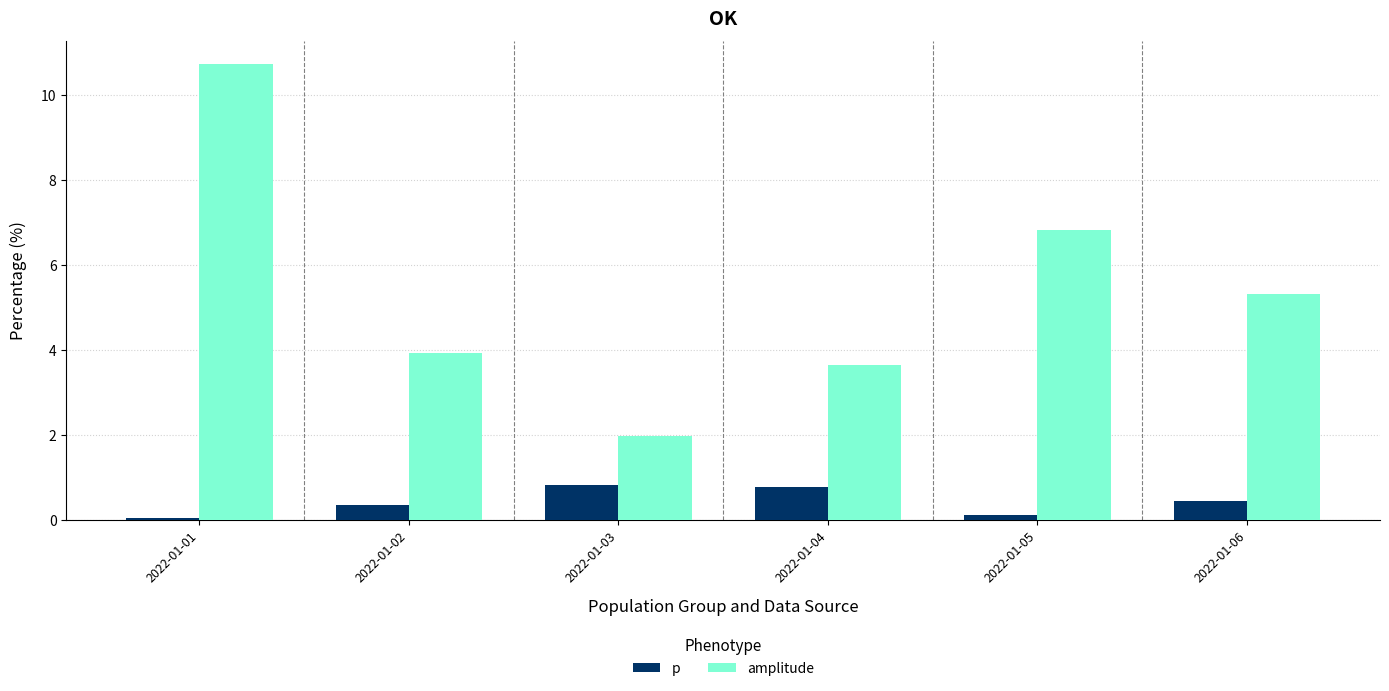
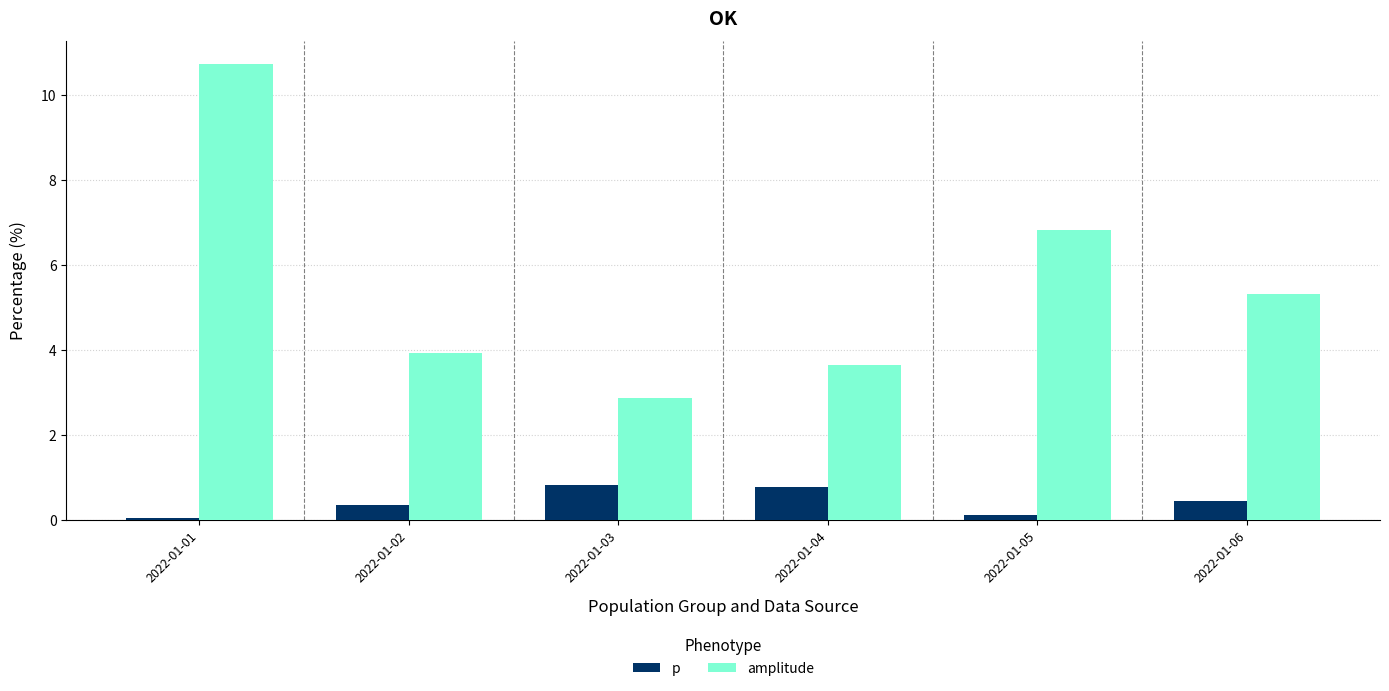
amplitude, 2022-01-03: 2.0 -> 2.9
